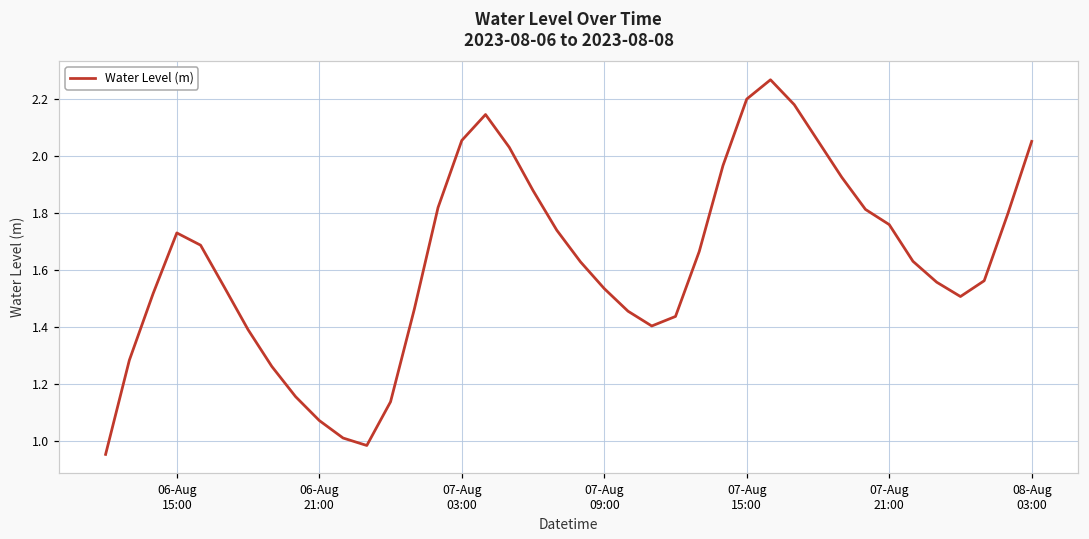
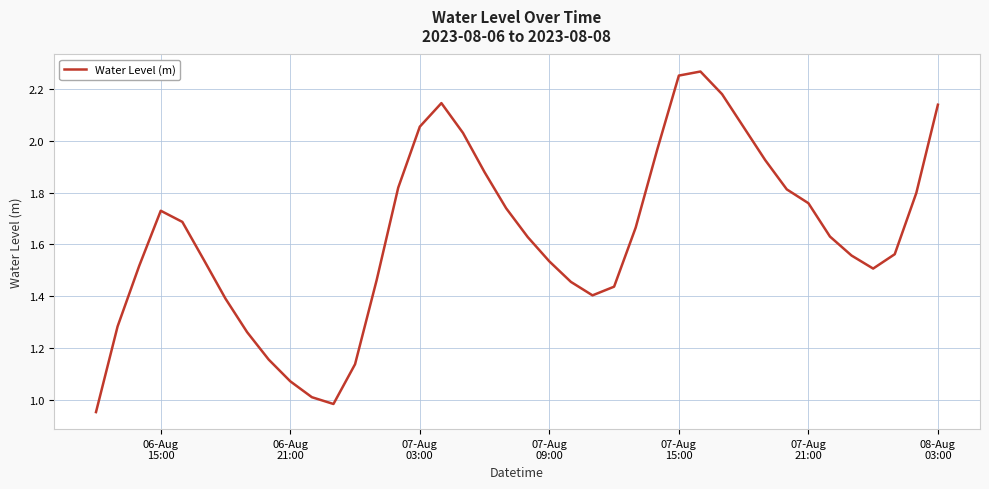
07-Aug 15:00: 2.20 -> 2.25
08-Aug 03:00: 2.05 -> 2.14
